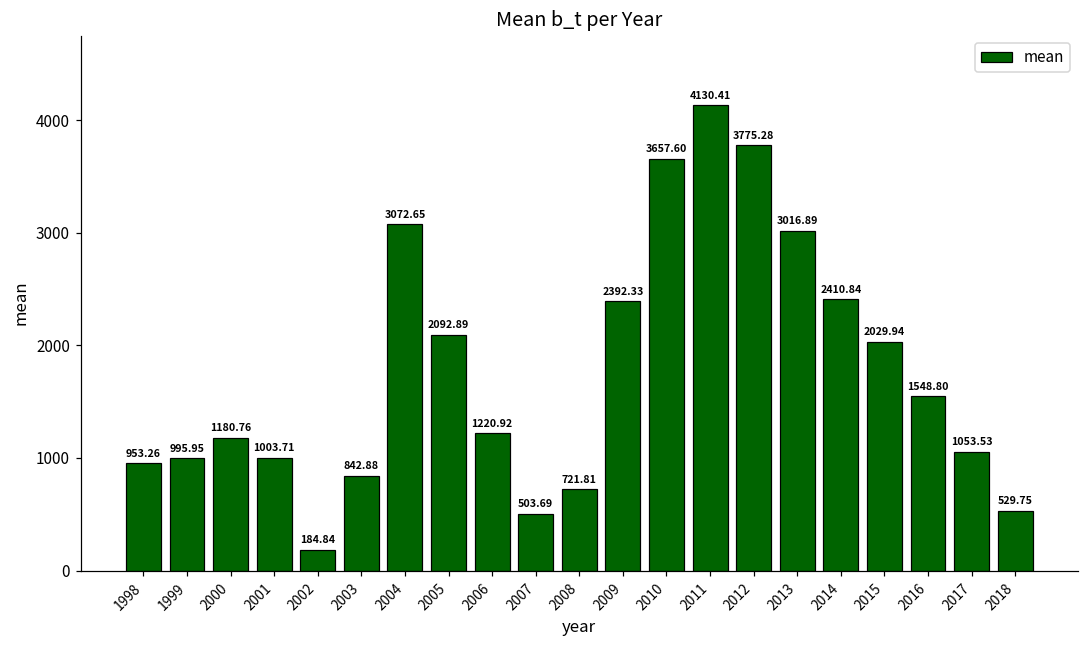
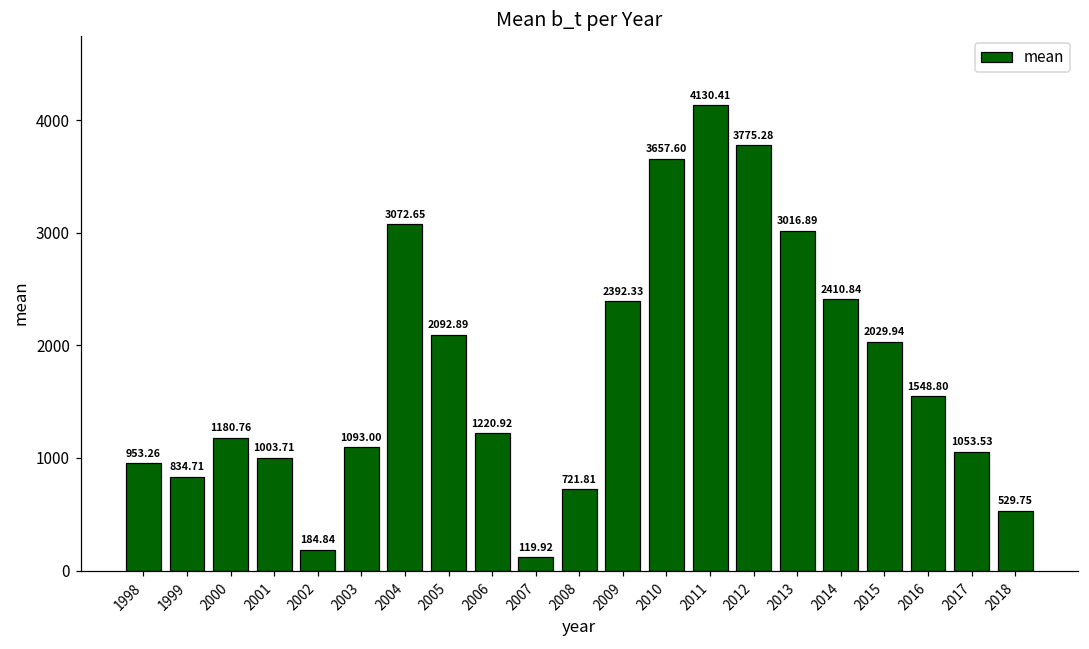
1999: 995.95 -> 834.71
2003: 842.88 -> 1093.00
2007: 503.69 -> 119.92
